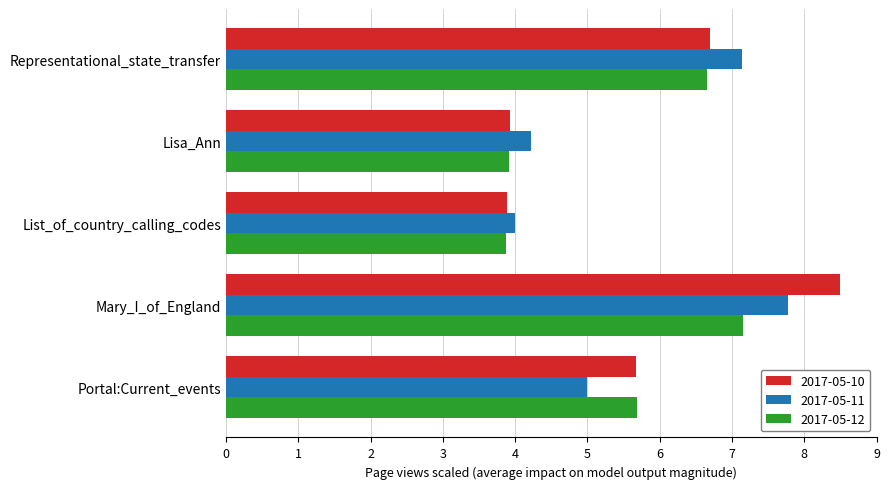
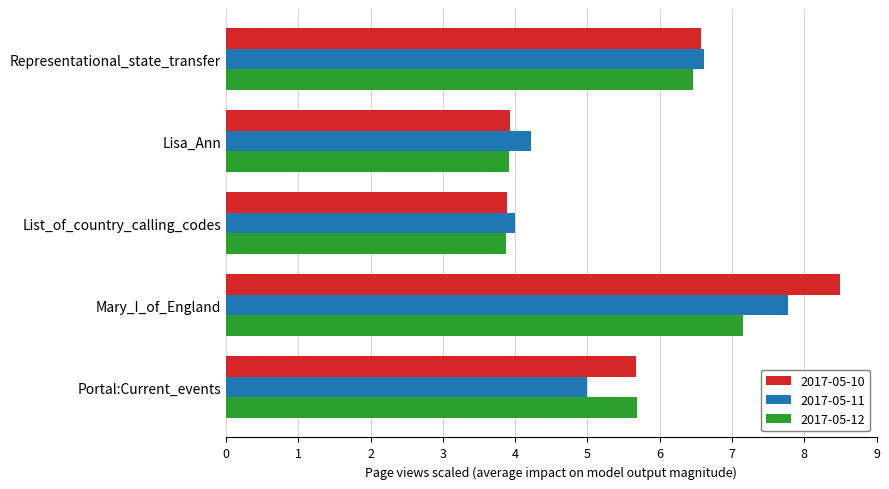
2017-05-10, Representational_state_transfer: 6.7 -> 6.6
2017-05-11, Representational_state_transfer: 7.1 -> 6.6
2017-05-12, Representational_state_transfer: 6.6 -> 6.5
